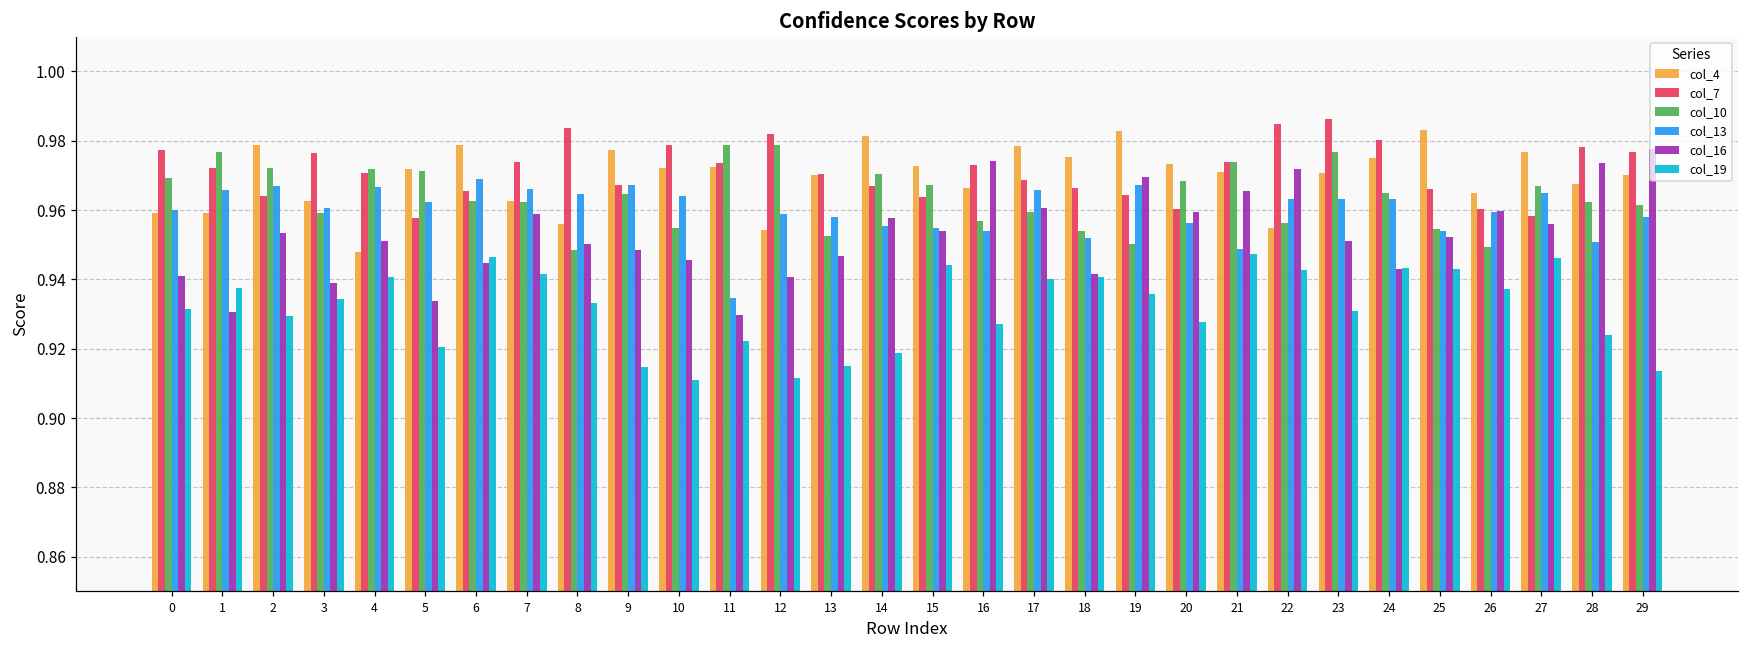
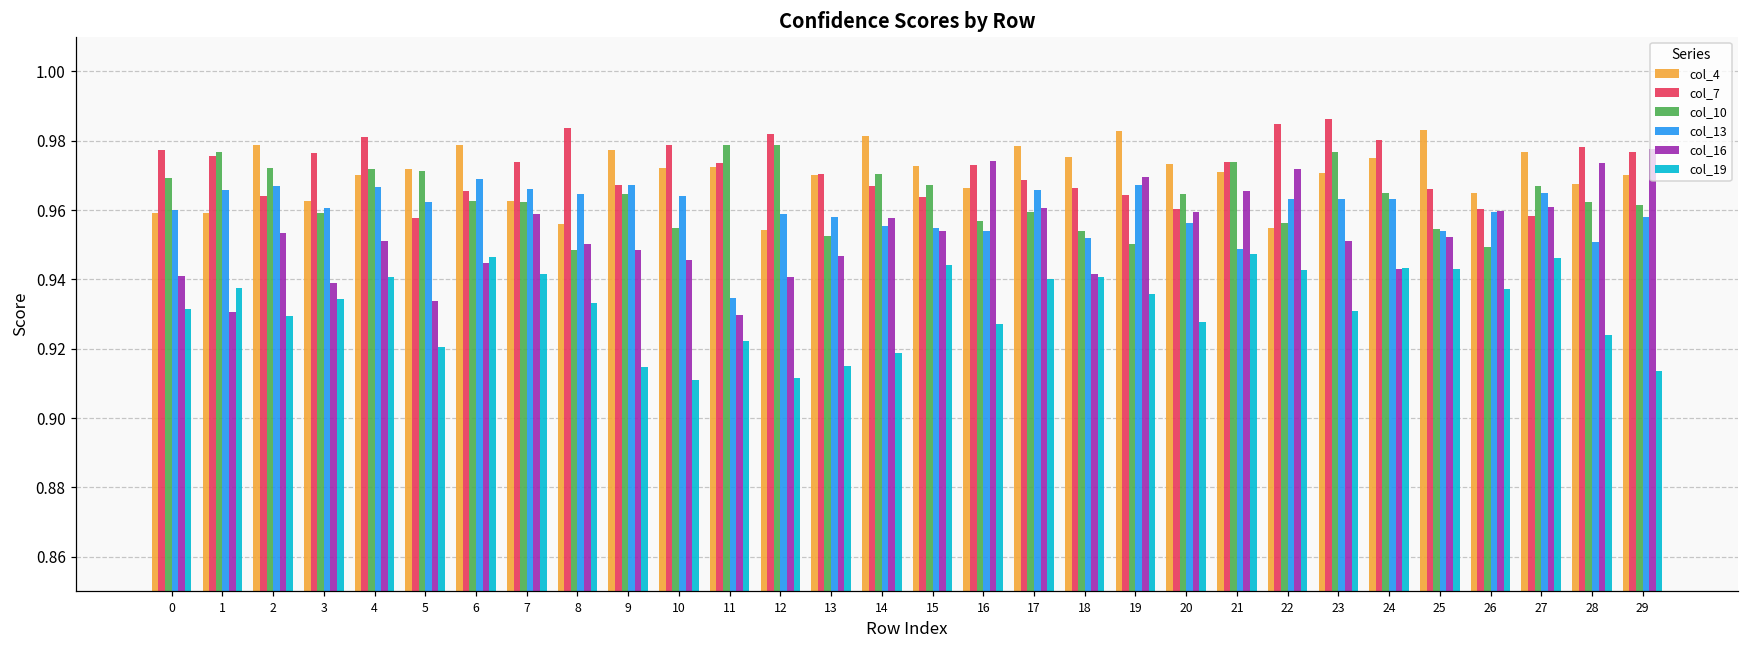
col_7, 1: 0.972 -> 0.976
col_4, 4: 0.948 -> 0.970
col_7, 4: 0.971 -> 0.981
col_10, 20: 0.969 -> 0.965
col_16, 27: 0.956 -> 0.961
